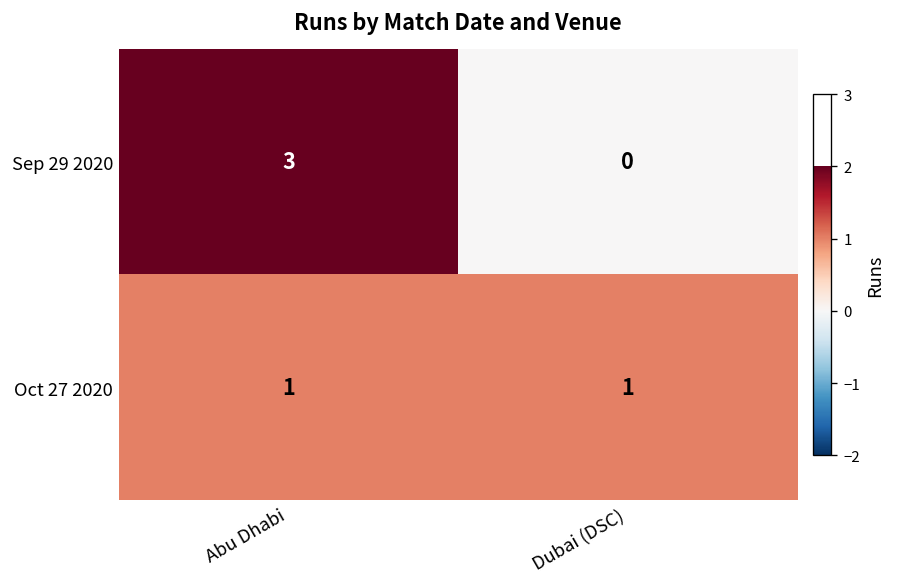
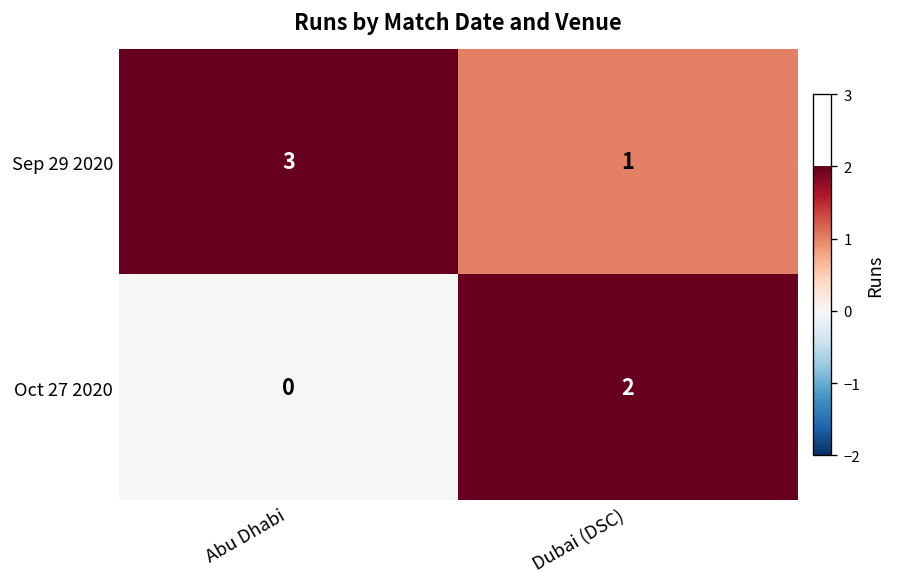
Sep 29 2020, Dubai (DSC): 0 -> 1
Oct 27 2020, Abu Dhabi: 1 -> 0
Oct 27 2020, Dubai (DSC): 1 -> 2
